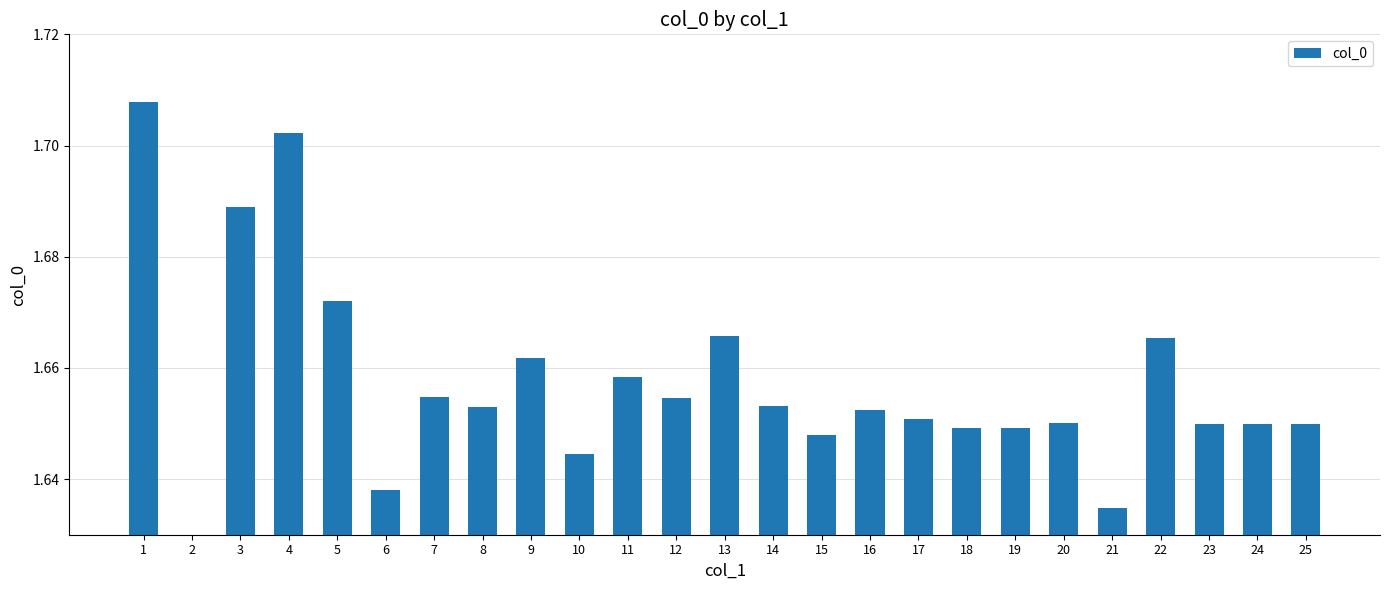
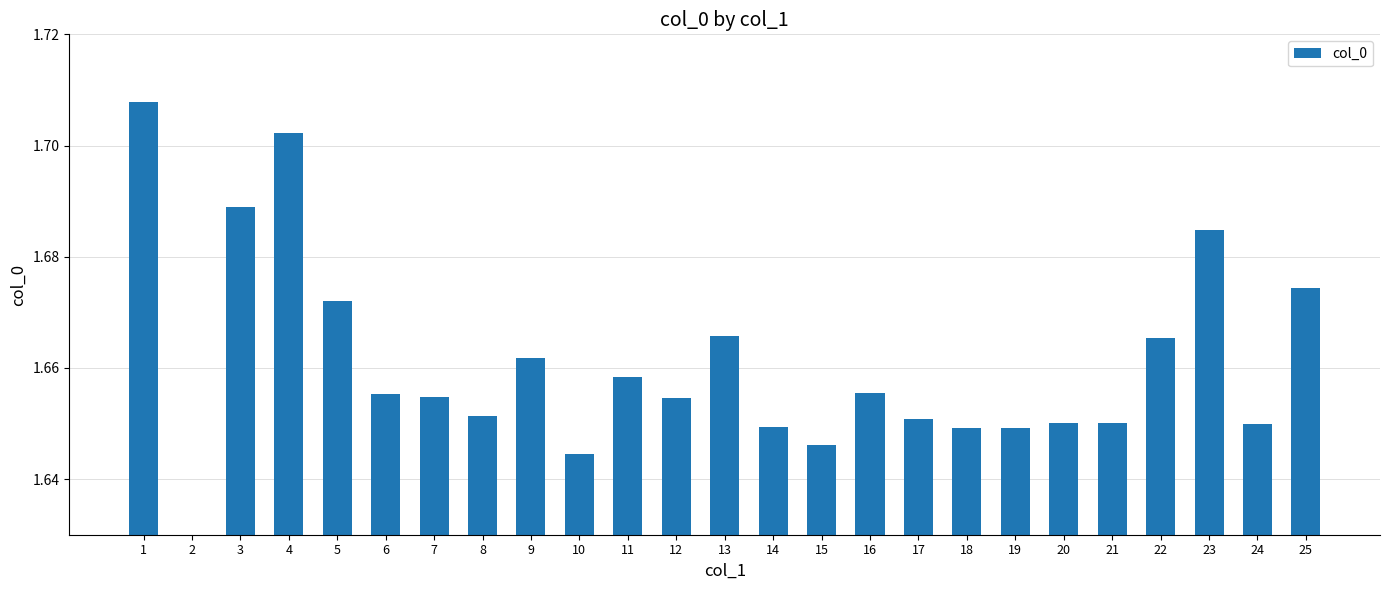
6: 1.638 -> 1.655
8: 1.653 -> 1.651
14: 1.653 -> 1.649
15: 1.648 -> 1.646
16: 1.652 -> 1.655
21: 1.635 -> 1.650
23: 1.650 -> 1.685
25: 1.650 -> 1.674
